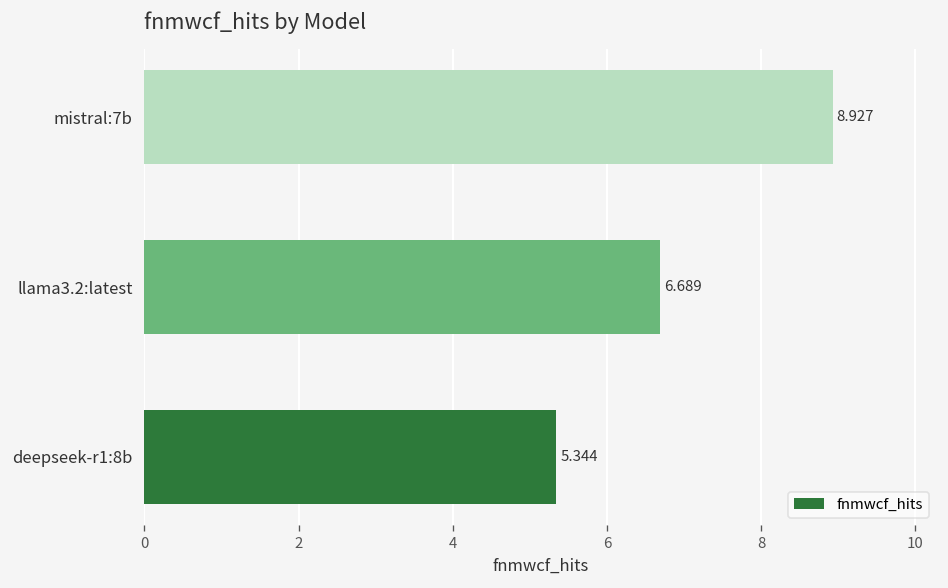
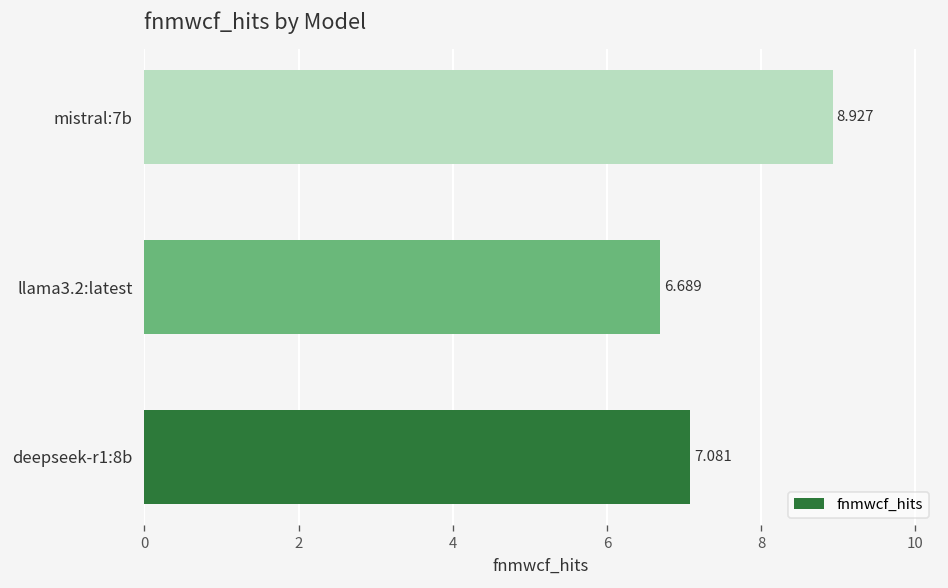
deepseek-r1:8b: 5.344 -> 7.081
